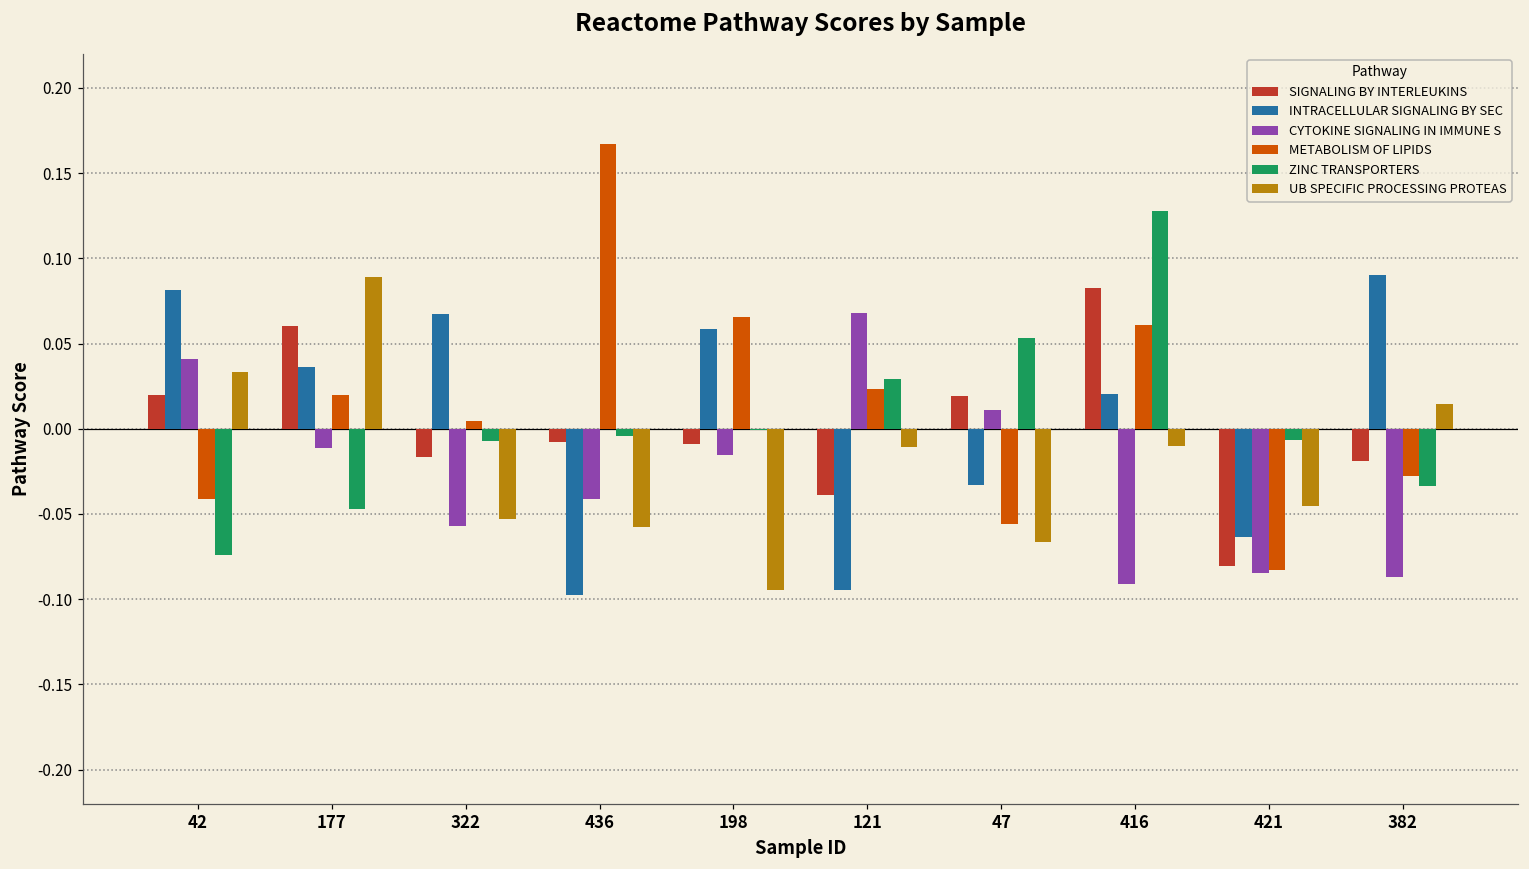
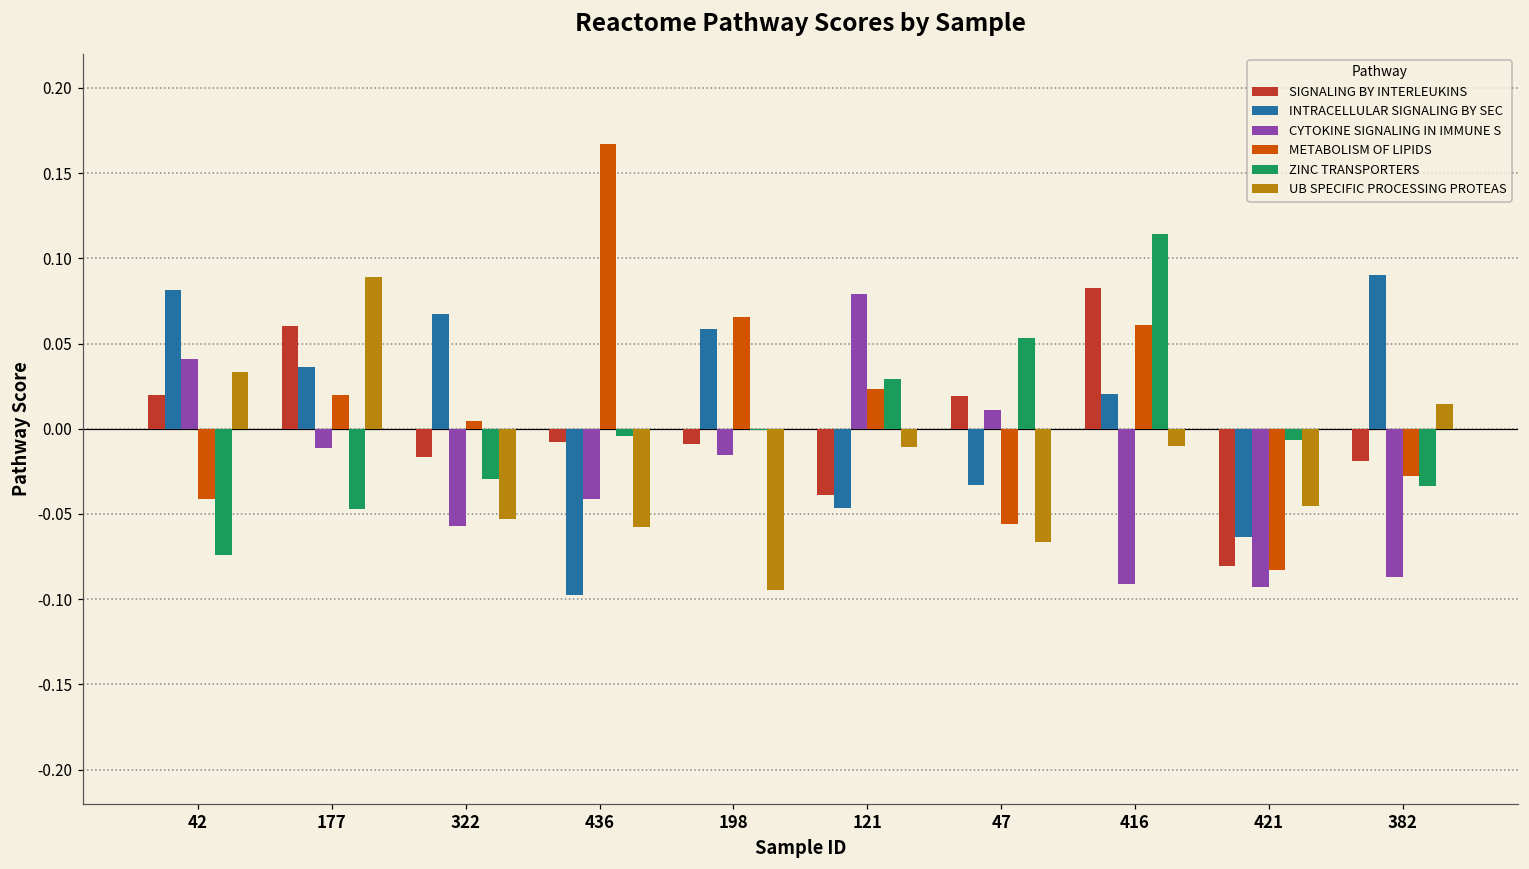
ZINC TRANSPORTERS, 322: -0.007 -> -0.029
INTRACELLULAR SIGNALING BY SEC, 121: -0.095 -> -0.047
CYTOKINE SIGNALING IN IMMUNE S, 121: 0.068 -> 0.079
ZINC TRANSPORTERS, 416: 0.128 -> 0.114
CYTOKINE SIGNALING IN IMMUNE S, 421: -0.085 -> -0.093
